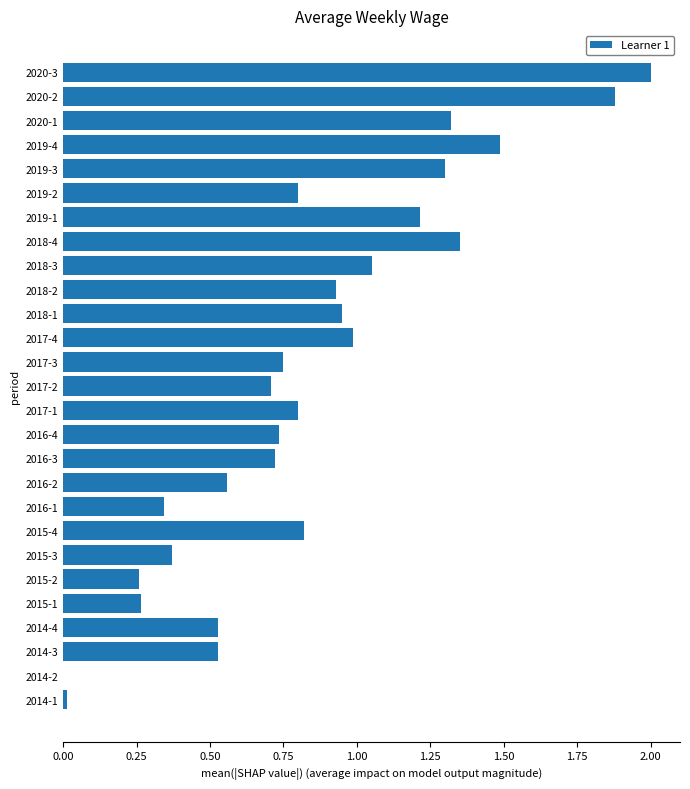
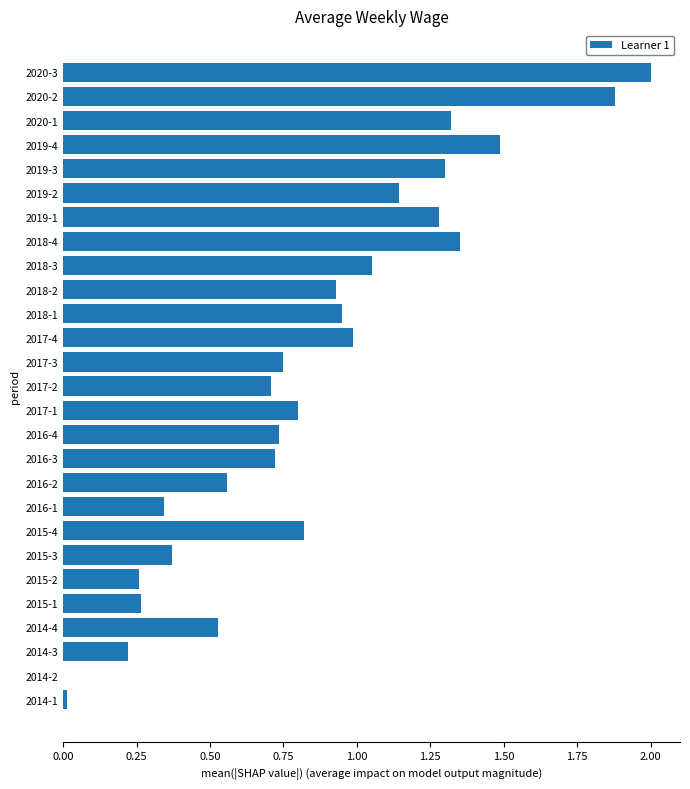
2019-2: 0.80 -> 1.14
2019-1: 1.21 -> 1.28
2014-3: 0.53 -> 0.22
